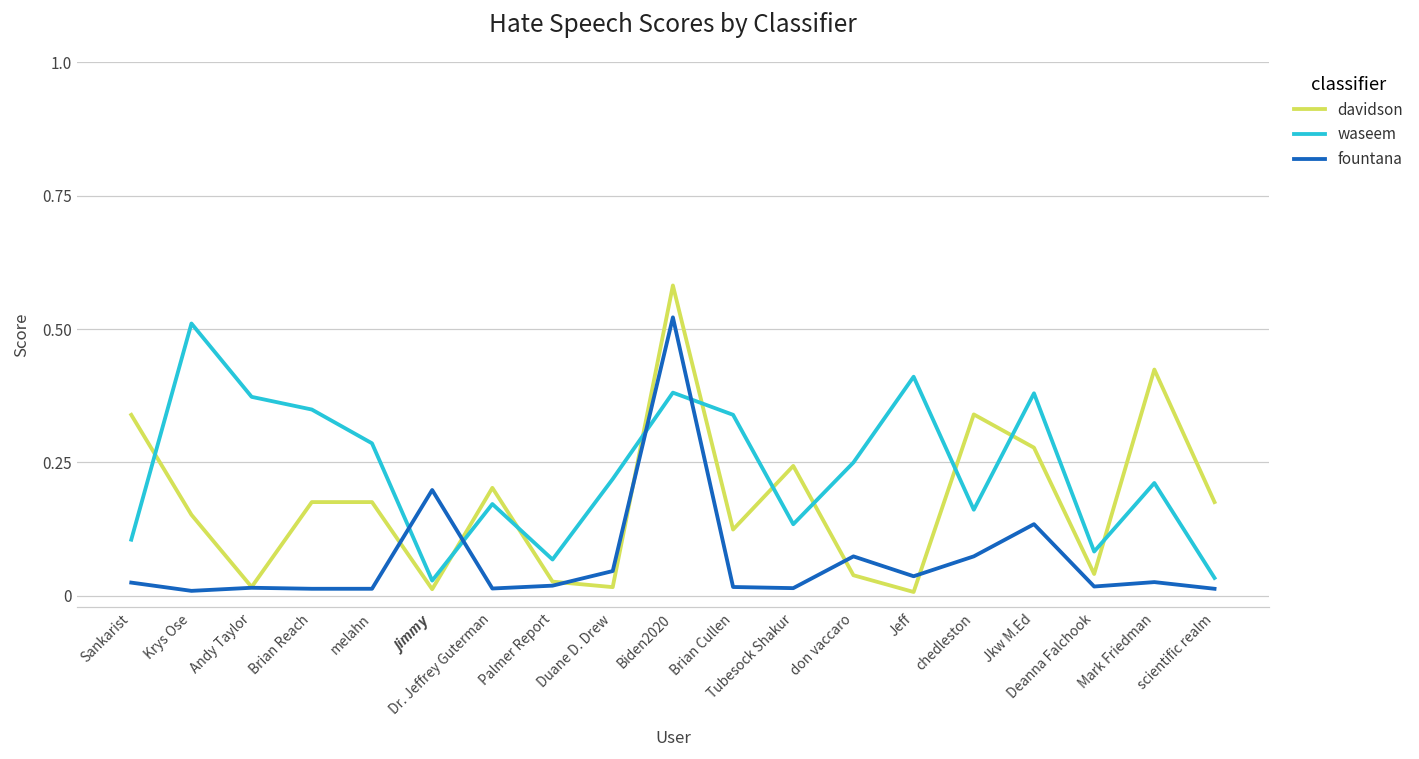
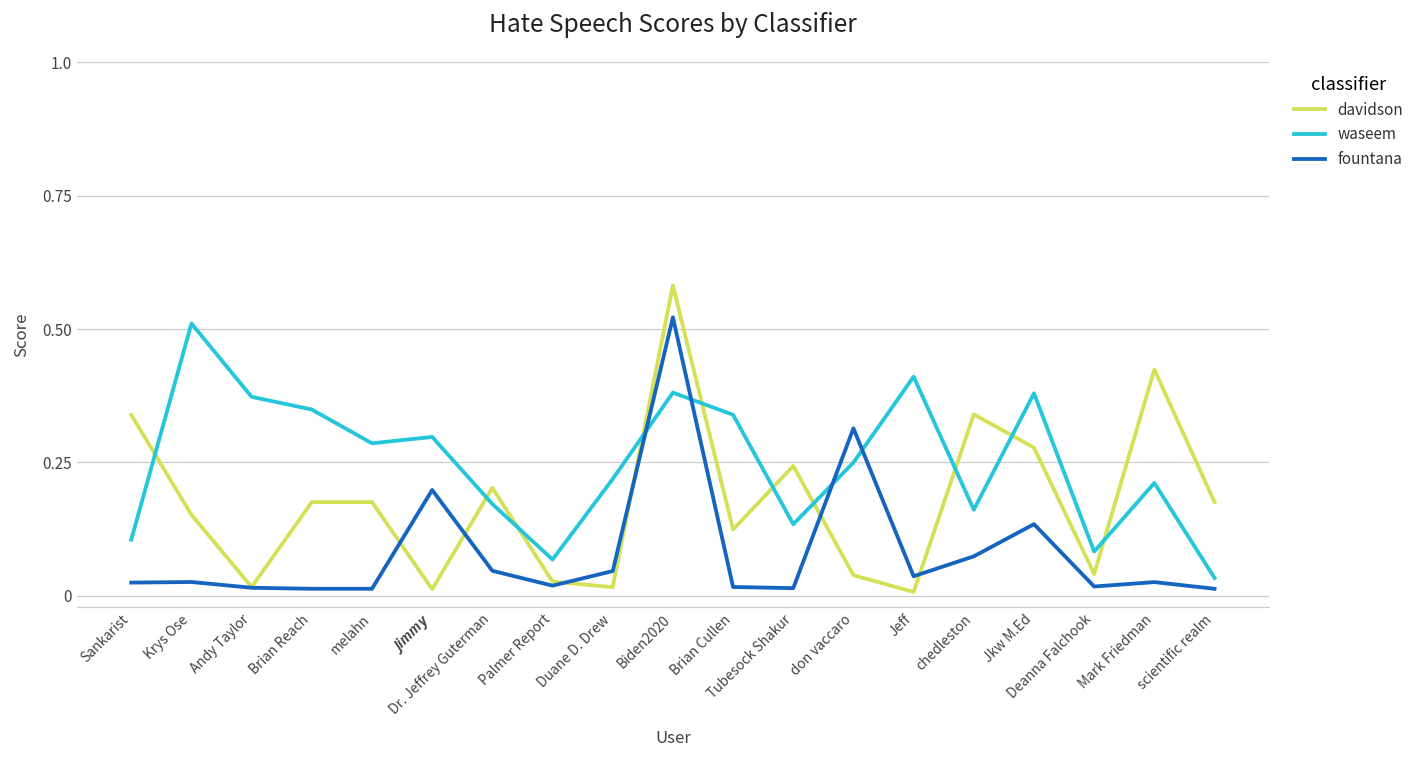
fountana, Krys Ose: 0.01 -> 0.03
waseem, 𝑱𝒊𝒎𝒎𝒚: 0.03 -> 0.30
fountana, Dr. Jeffrey Guterman: 0.01 -> 0.05
fountana, don vaccaro: 0.07 -> 0.31
